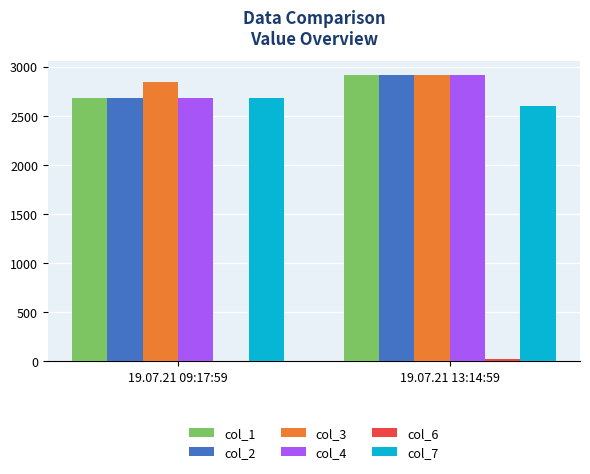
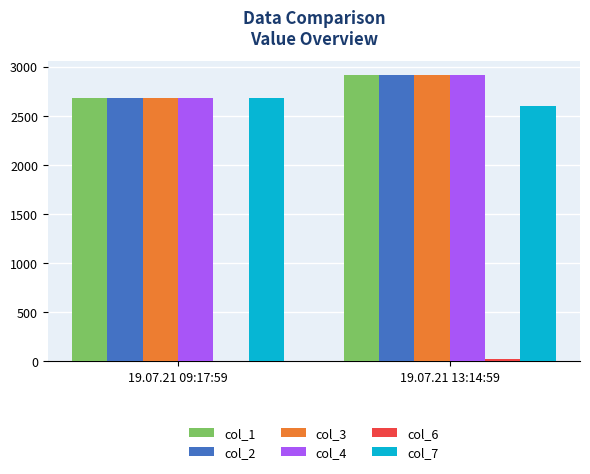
col_3, 19.07.21 09:17:59: 2800 -> 2700
